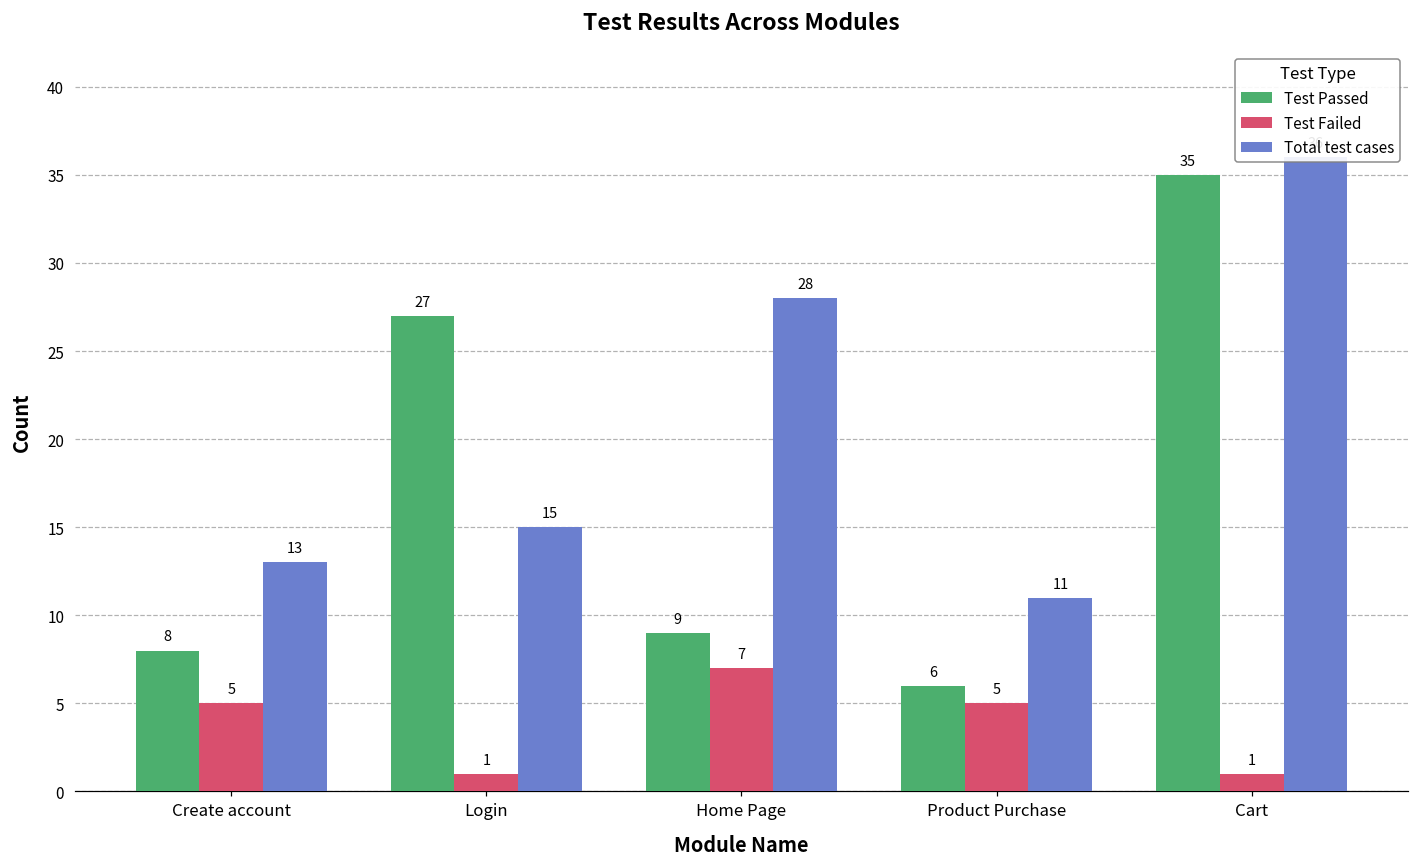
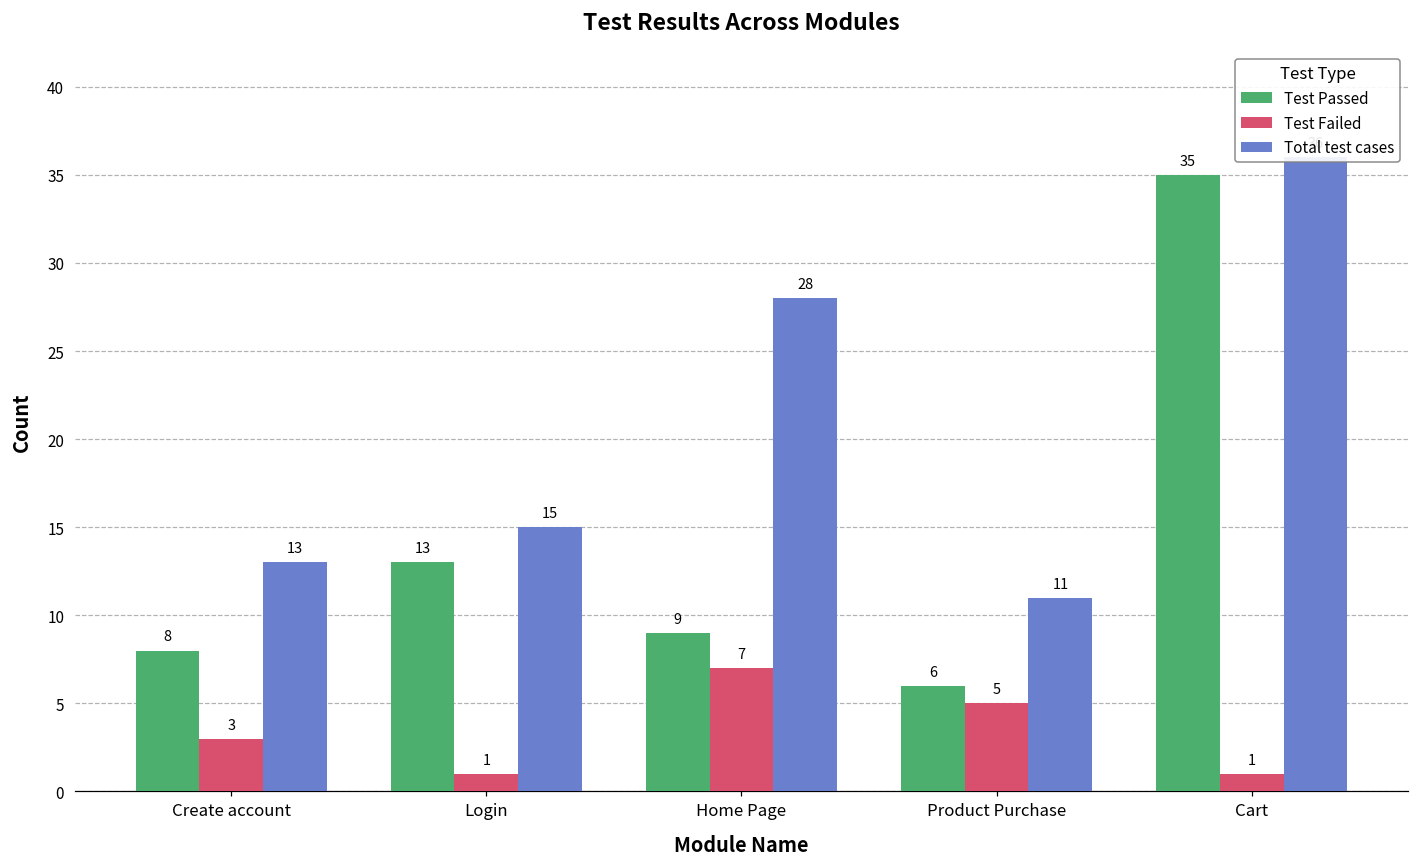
Test Failed, Create account: 5 -> 3
Test Passed, Login: 27 -> 13
